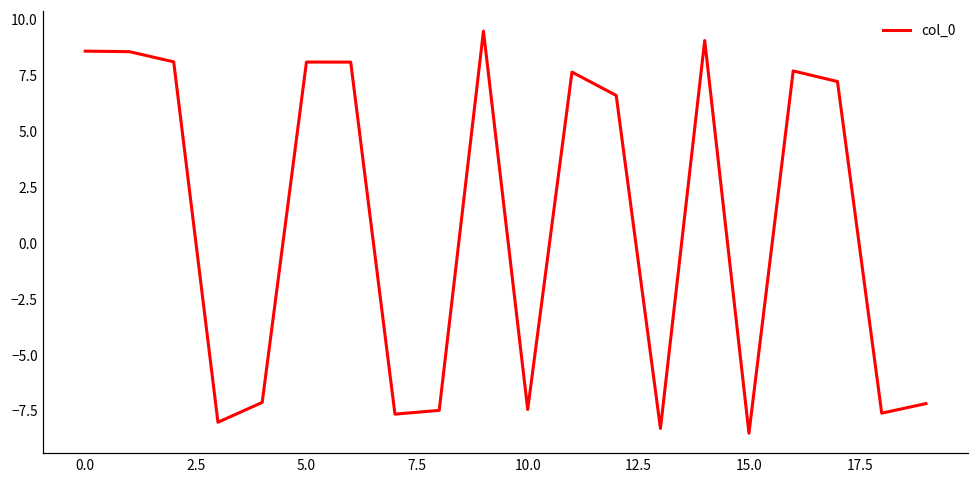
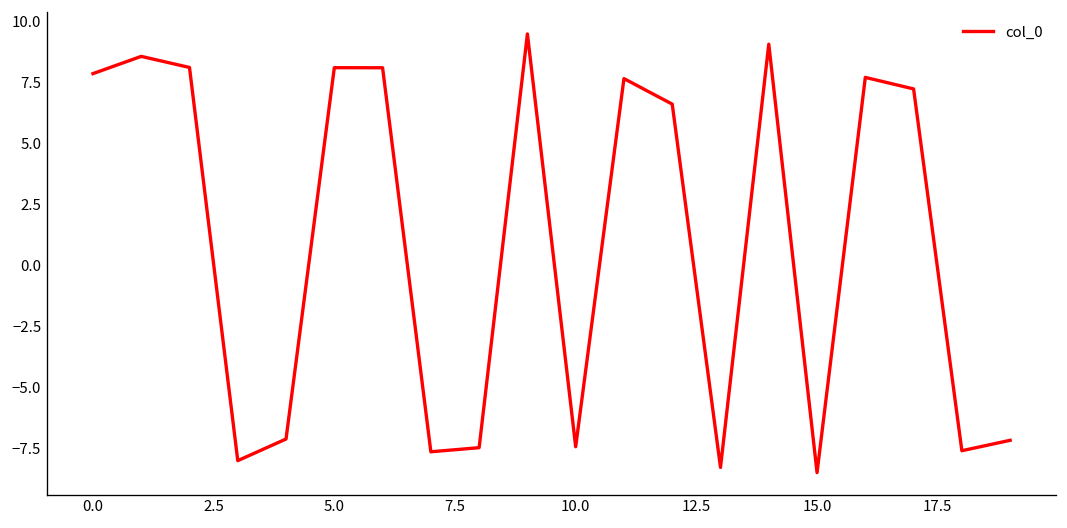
0.0: 8.6 -> 7.9
